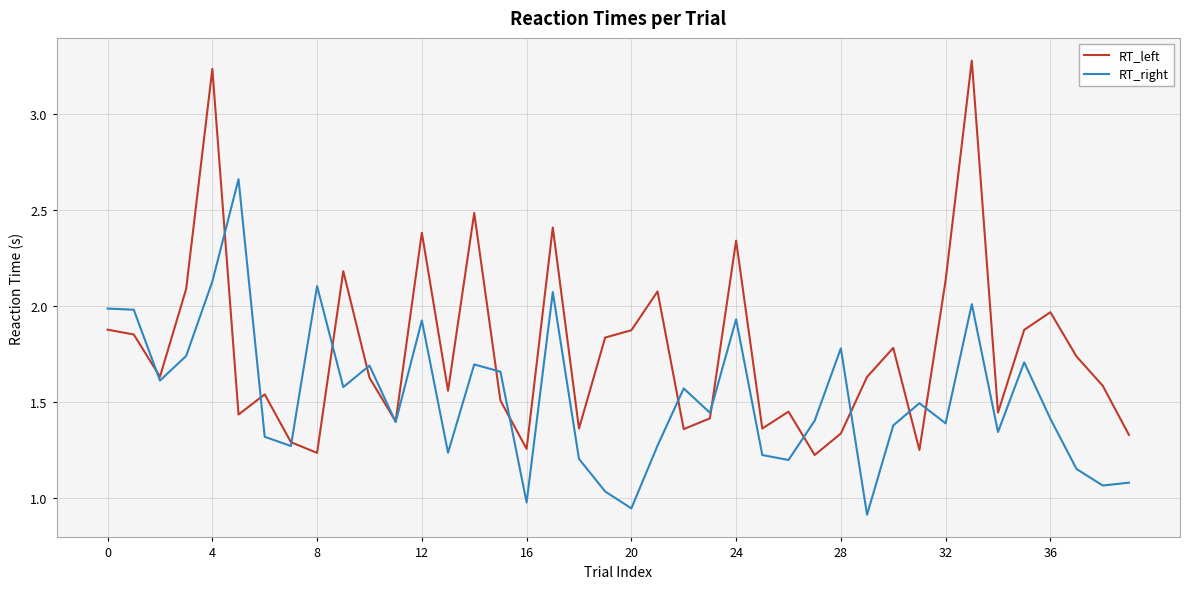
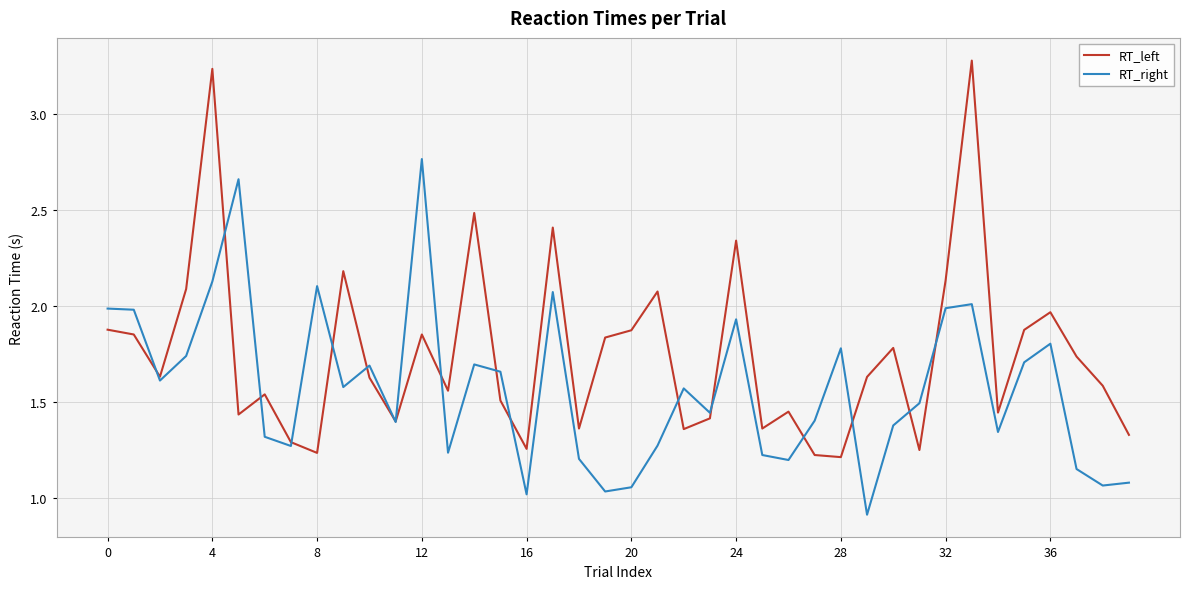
RT_left, 12: 2.38 -> 1.85
RT_right, 12: 1.92 -> 2.76
RT_right, 16: 0.98 -> 1.02
RT_right, 20: 0.94 -> 1.05
RT_left, 28: 1.33 -> 1.21
RT_right, 32: 1.39 -> 1.99
RT_right, 36: 1.41 -> 1.80
